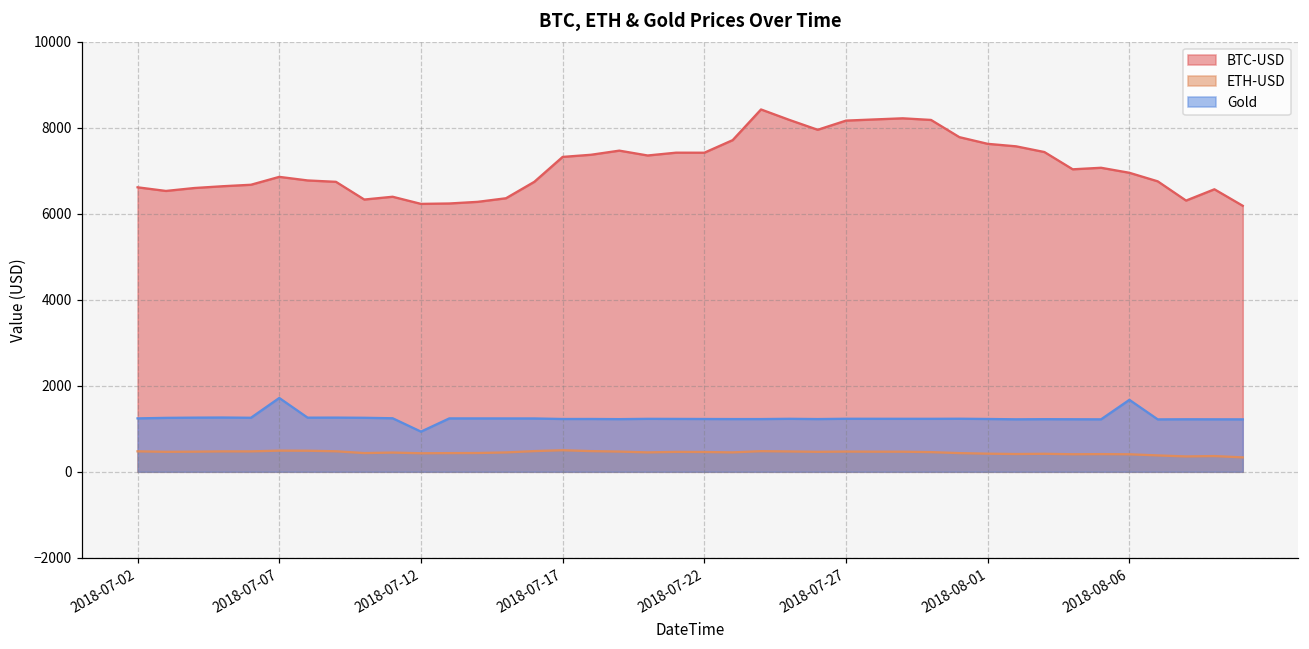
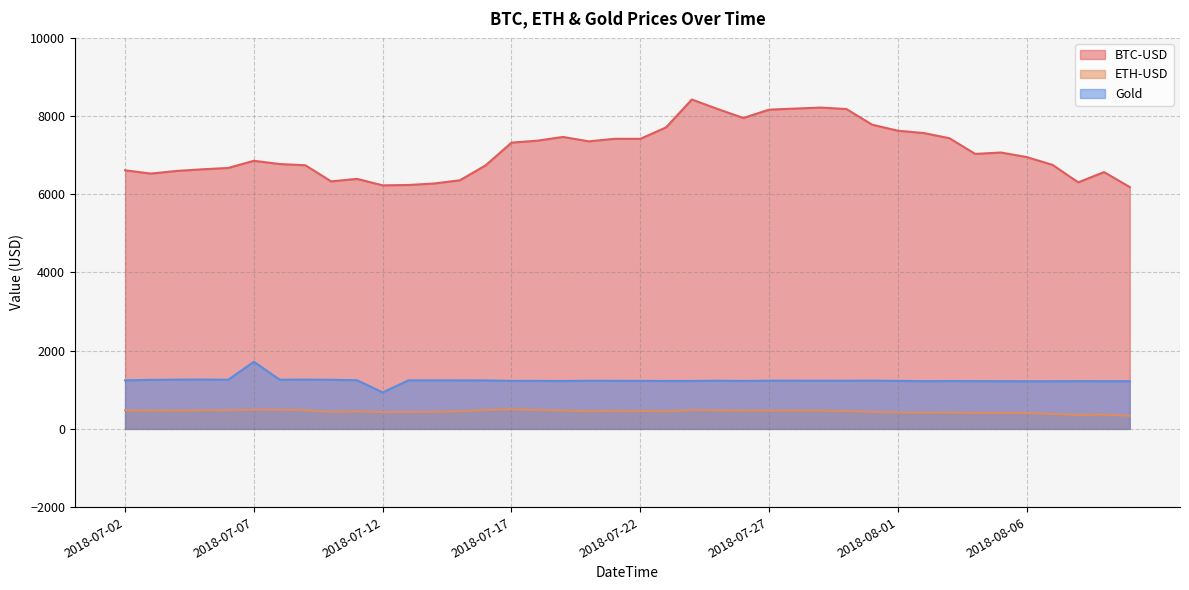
Gold, 2018-08-06: 1700 -> 1200
